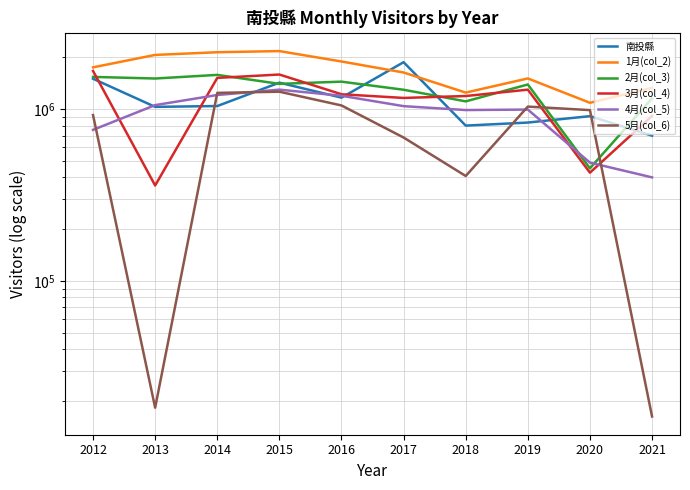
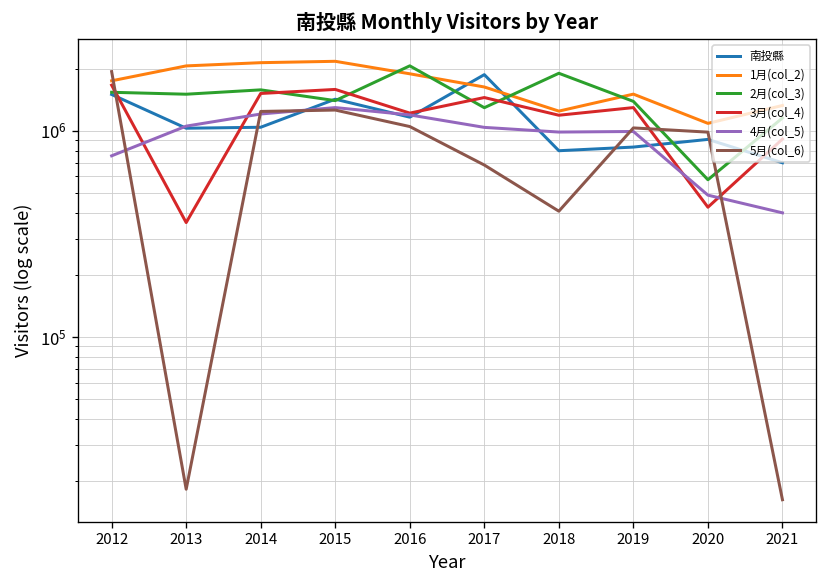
5月(col_6), 2012: 900000 -> 1900000
2月(col_3), 2016: 1400000 -> 2100000
3月(col_4), 2017: 1200000 -> 1400000
2月(col_3), 2018: 1100000 -> 1900000
2月(col_3), 2020: 450000 -> 580000
